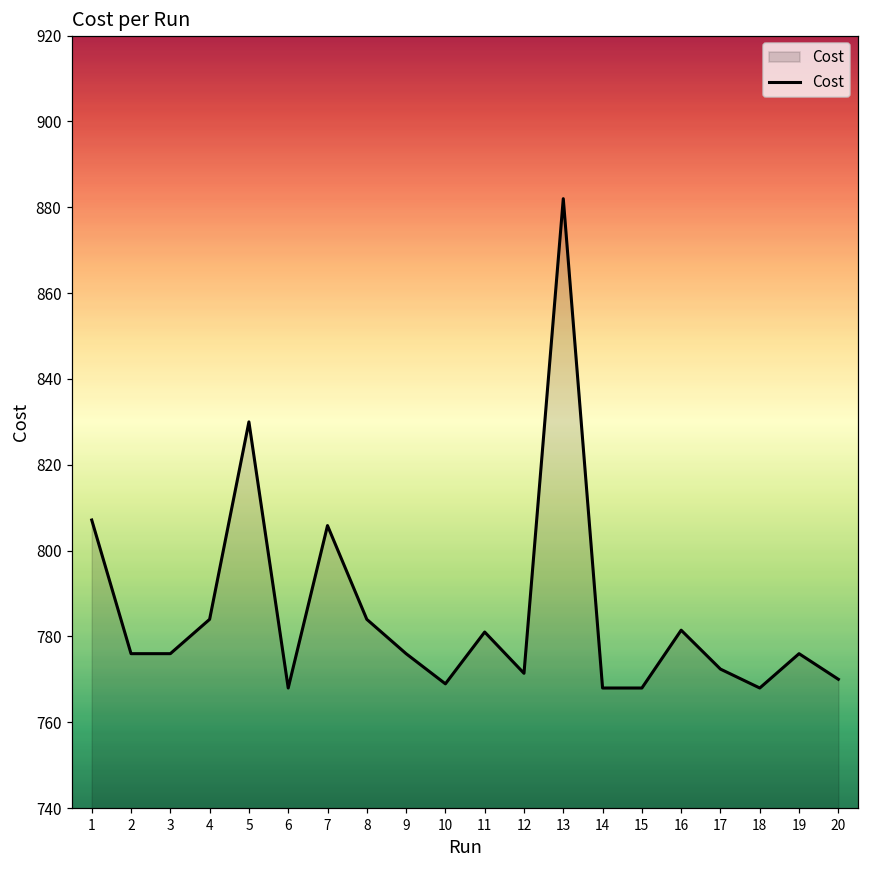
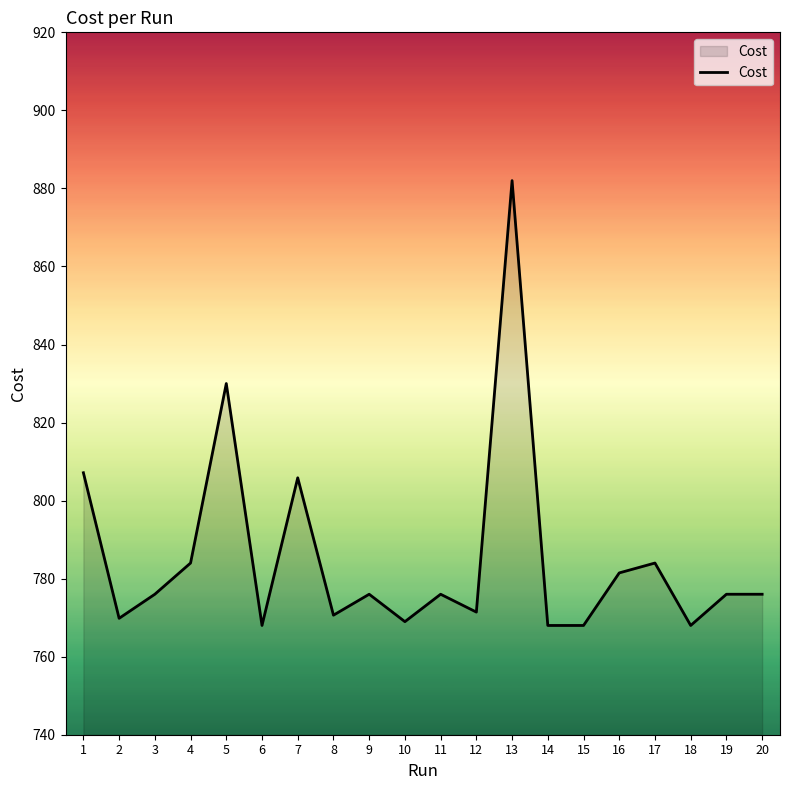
2: 776 -> 770
8: 784 -> 771
11: 781 -> 776
17: 772 -> 784
20: 770 -> 776
